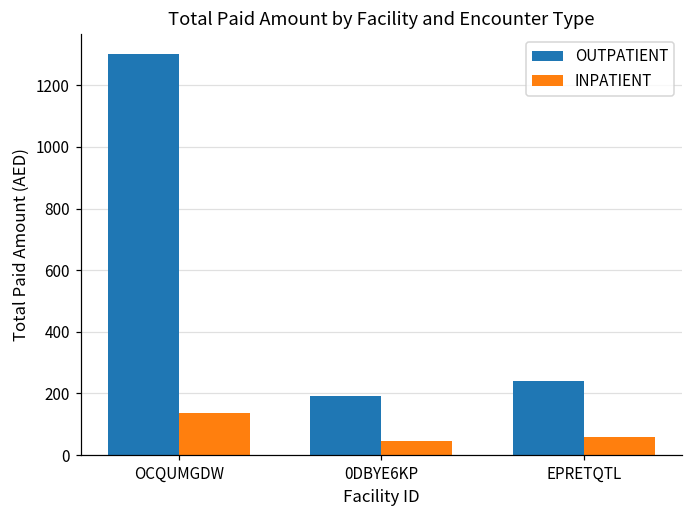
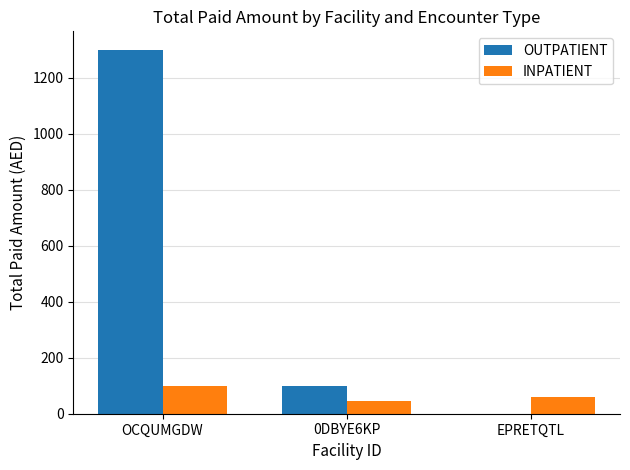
INPATIENT, OCQUMGDW: 140 -> 100
OUTPATIENT, 0DBYE6KP: 190 -> 100
OUTPATIENT, EPRETQTL: 240 -> 0
